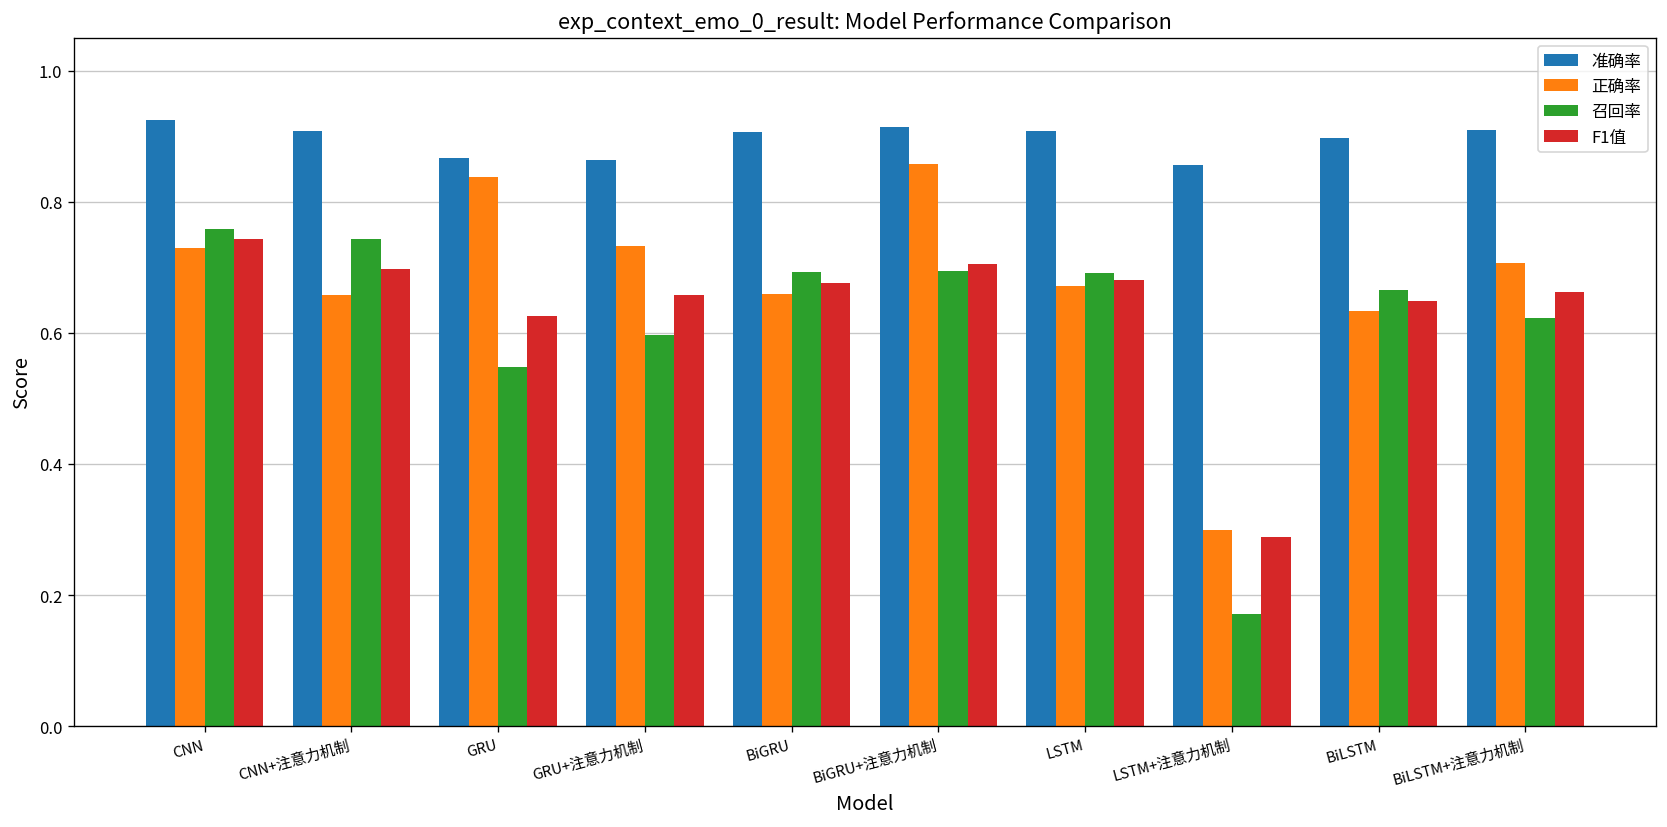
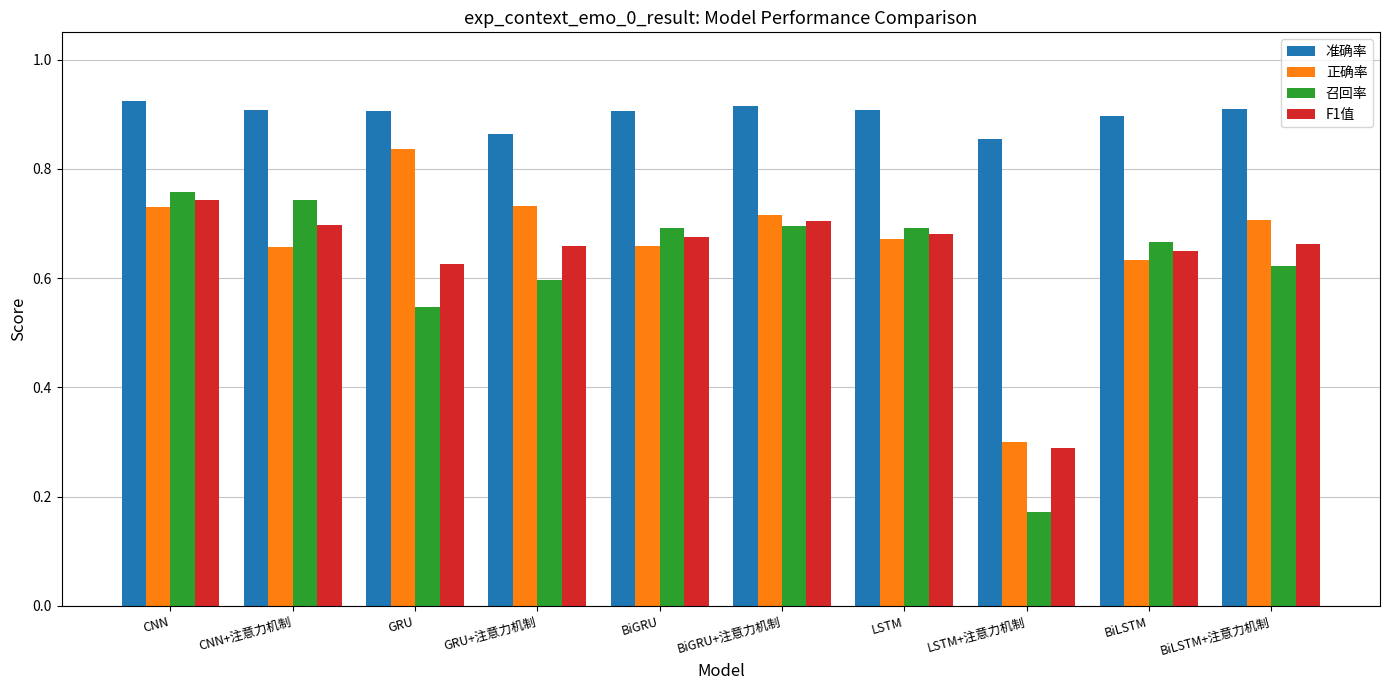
准确率, GRU: 0.87 -> 0.91
正确率, BiGRU+注意力机制: 0.86 -> 0.72
